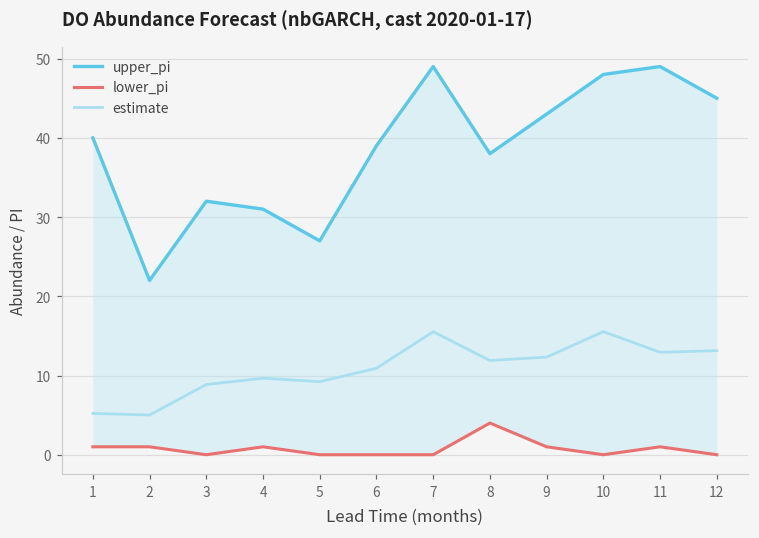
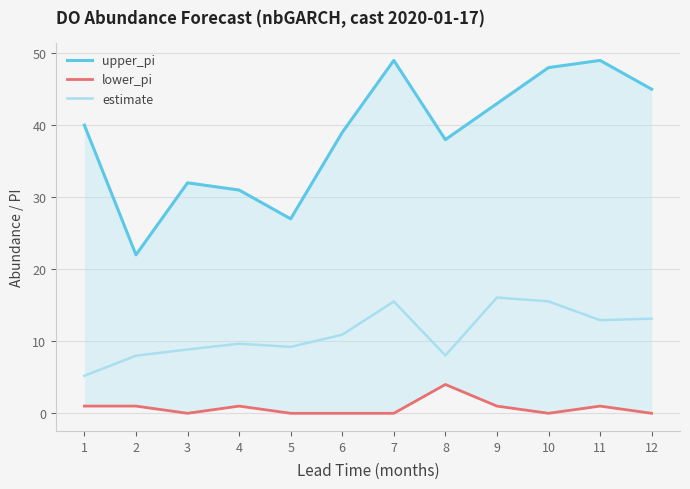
estimate, 2: 5 -> 8
estimate, 8: 12 -> 8
estimate, 9: 12 -> 16
